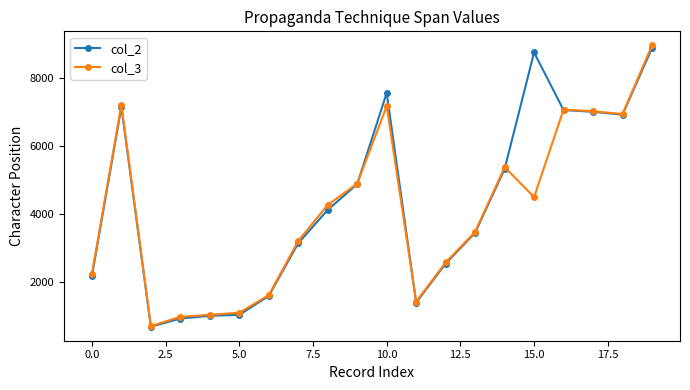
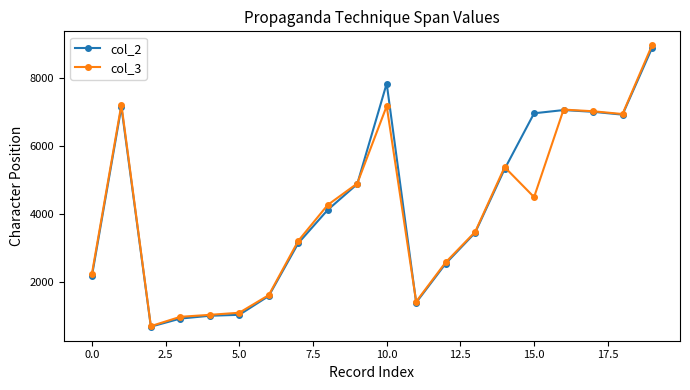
col_2, 10.0: 7600 -> 7900
col_2, 15.0: 8800 -> 7000
